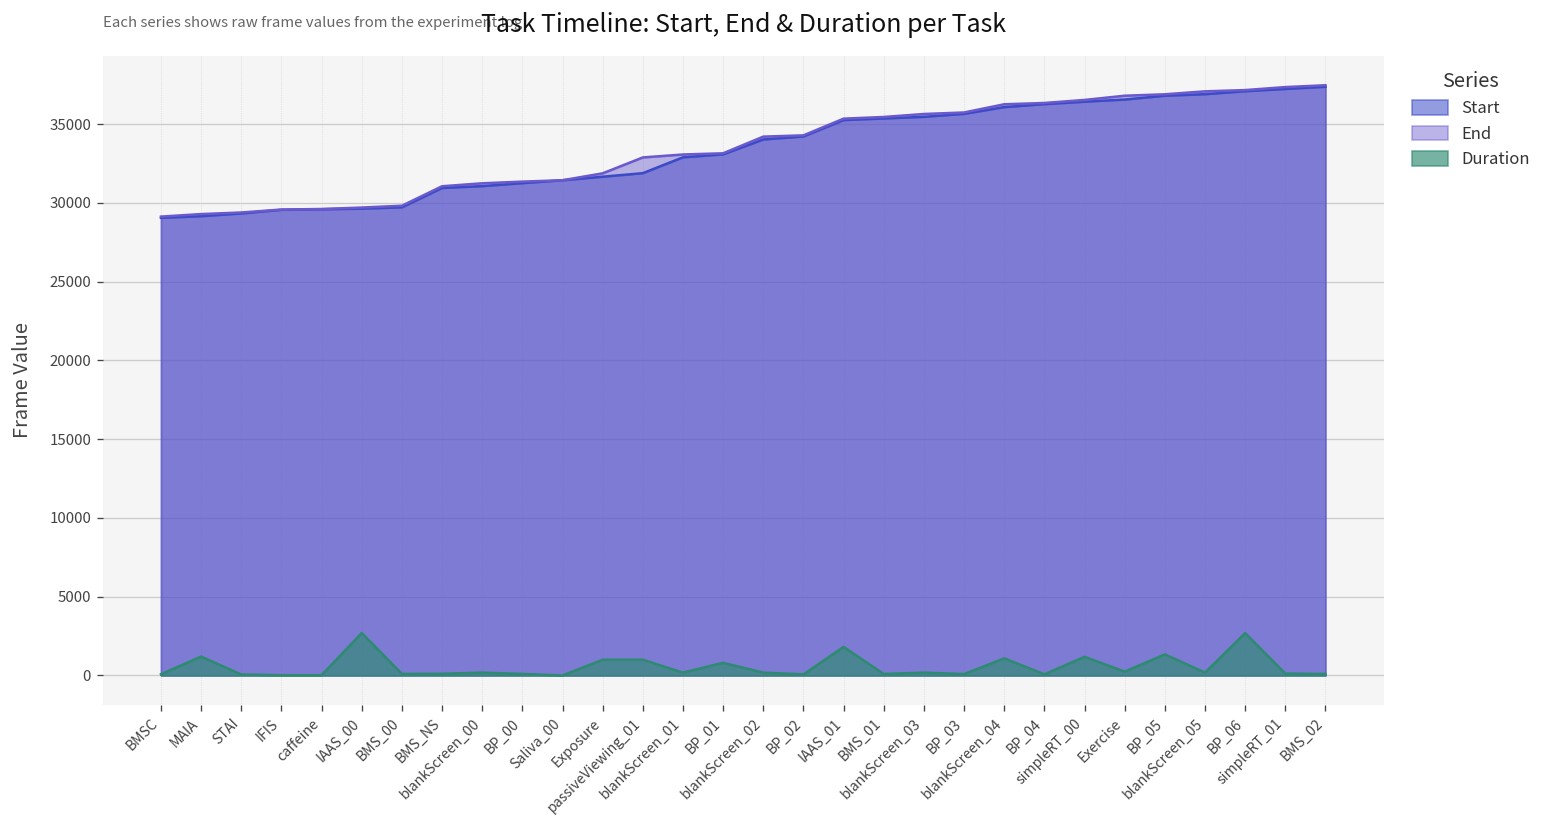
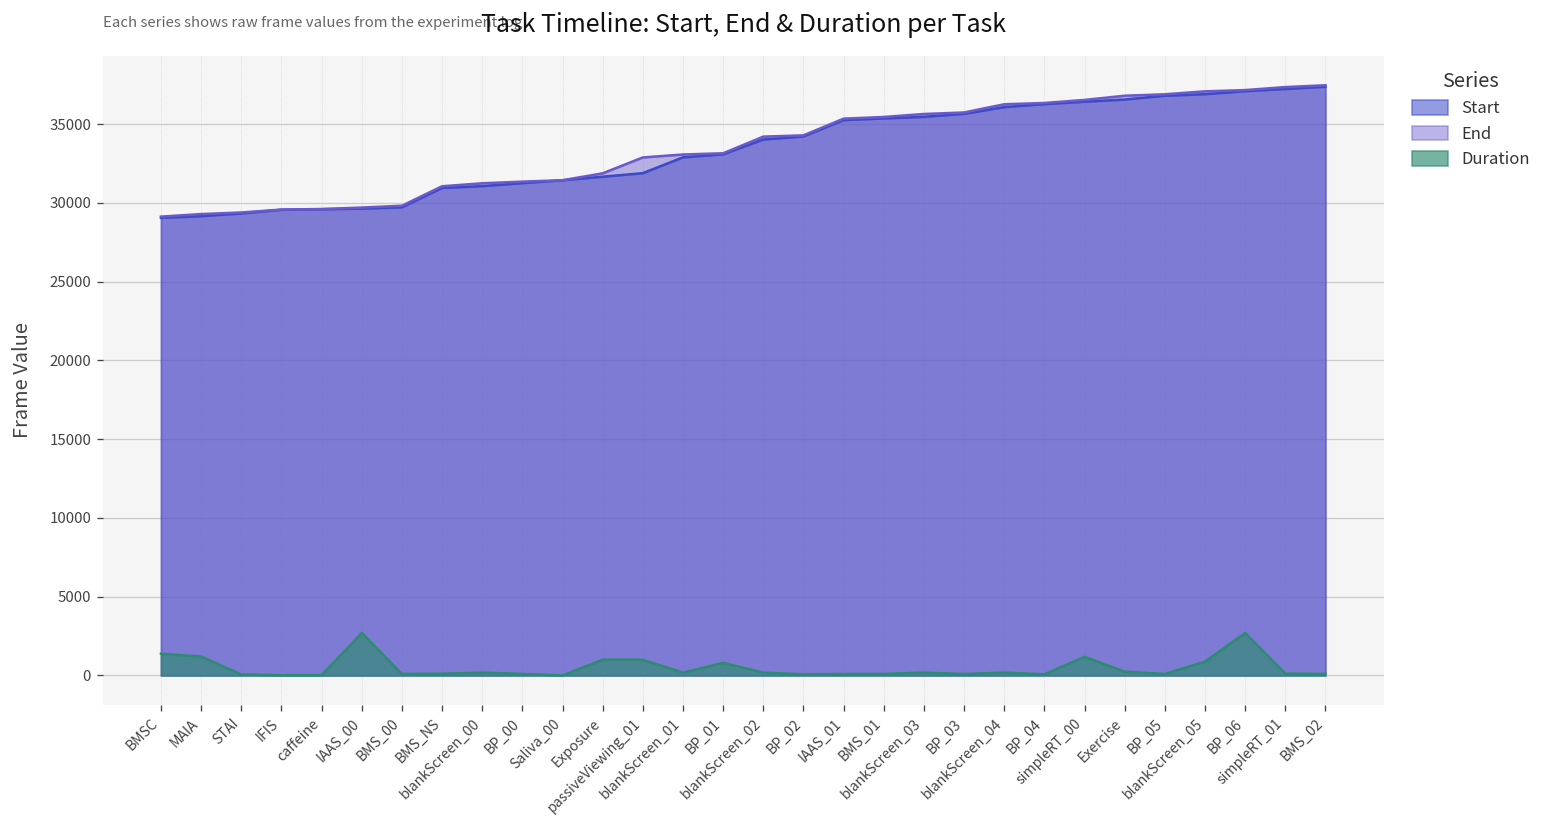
Duration, BMSC: 100 -> 1400
Duration, IAAS_01: 1800 -> 100
Duration, blankScreen_04: 1100 -> 200
Duration, BP_05: 1300 -> 100
Duration, blankScreen_05: 200 -> 900
